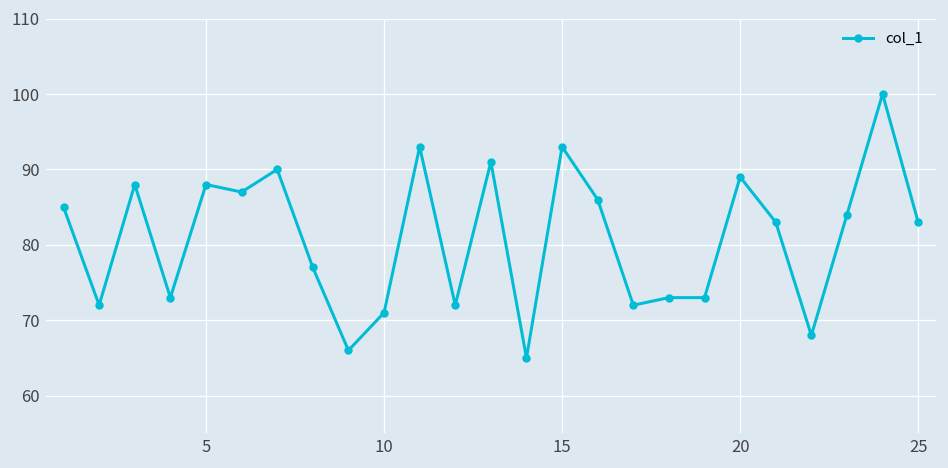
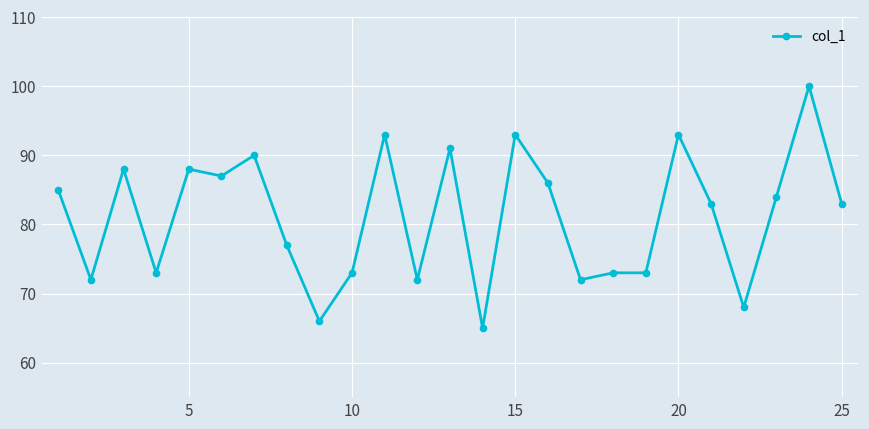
10: 71 -> 73
20: 89 -> 93
